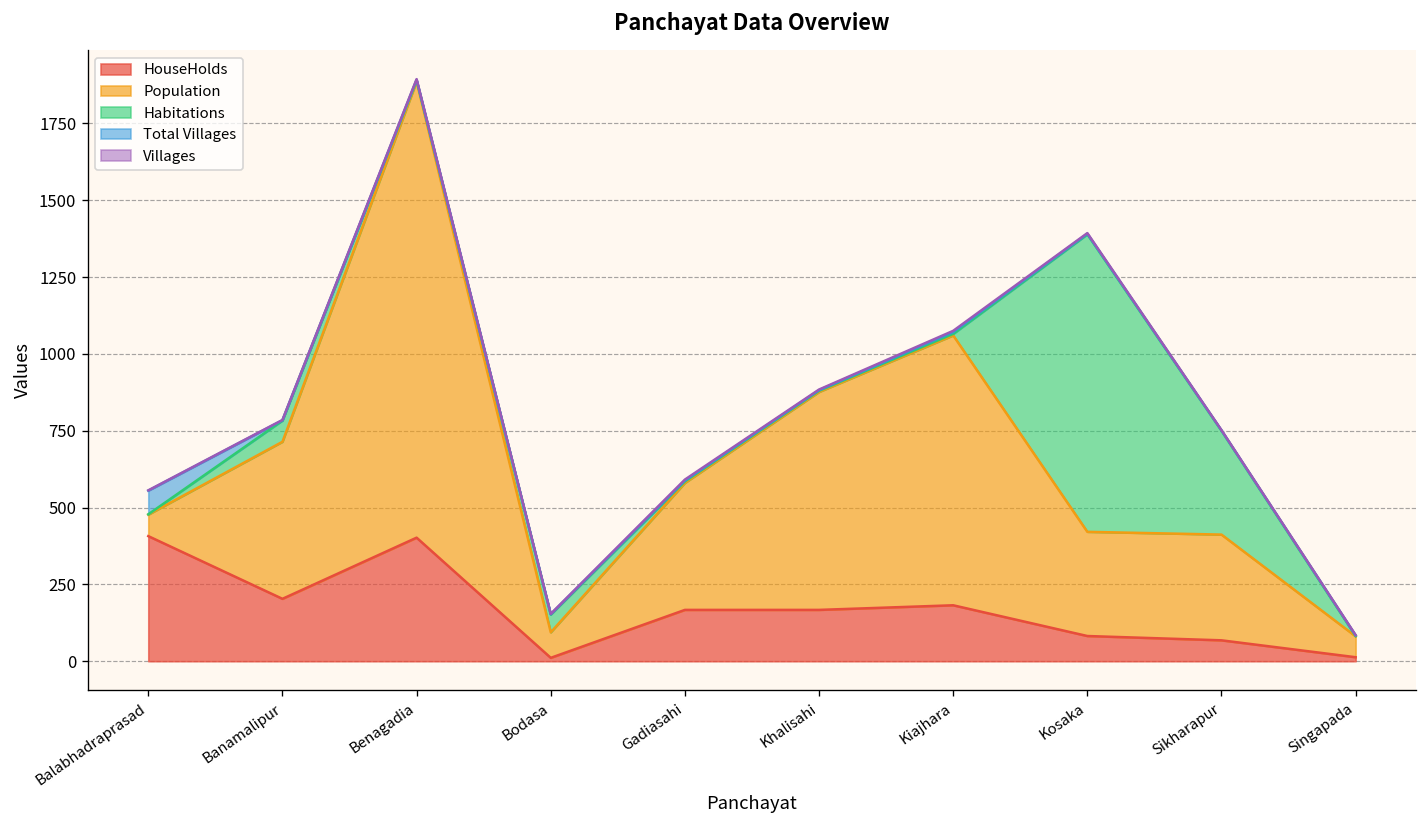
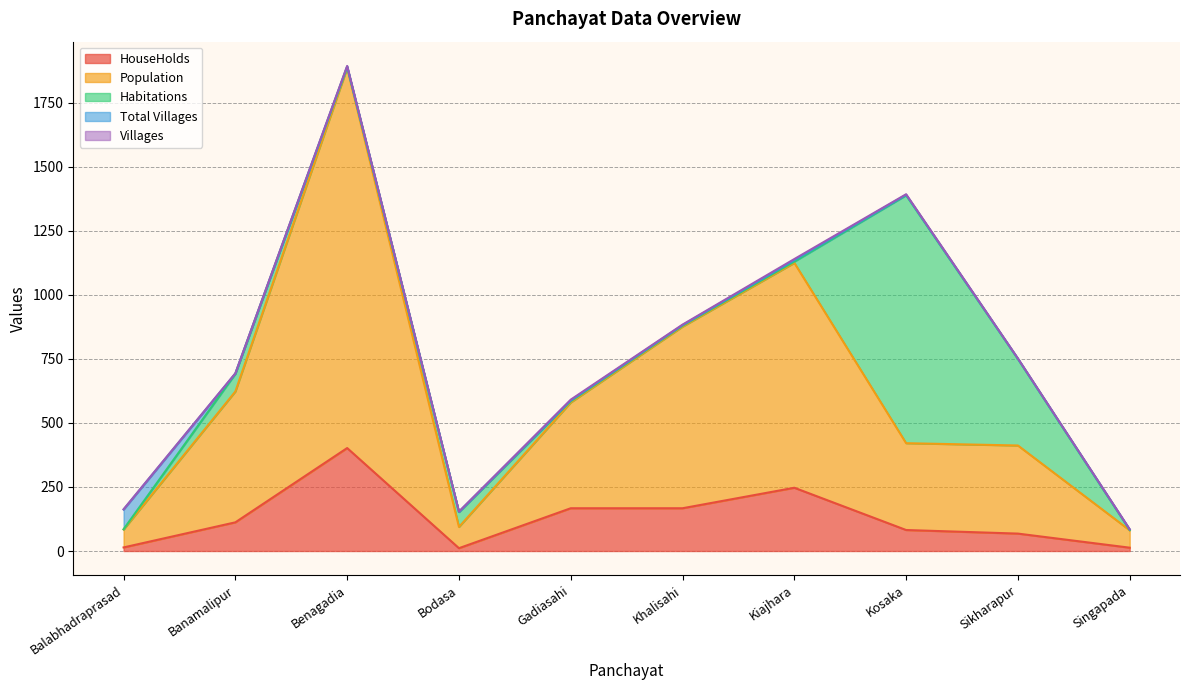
HouseHolds, Balabhadraprasad: 410 -> 10
HouseHolds, Banamalipur: 200 -> 110
HouseHolds, Kiajhara: 180 -> 250
